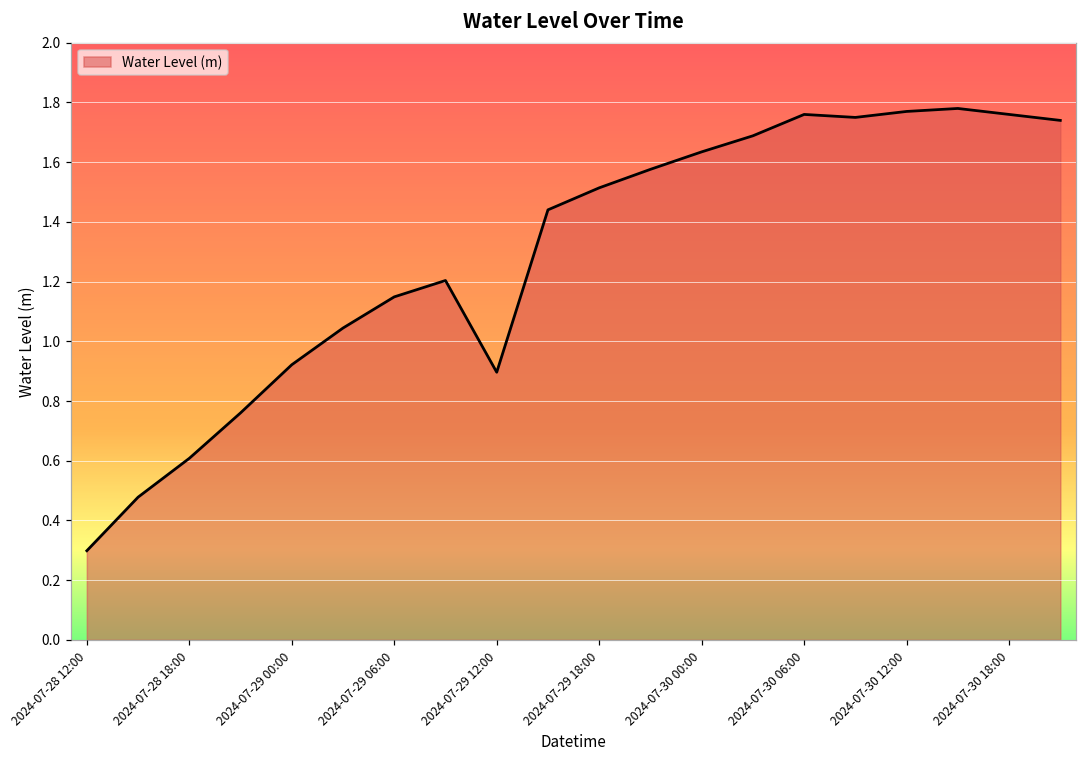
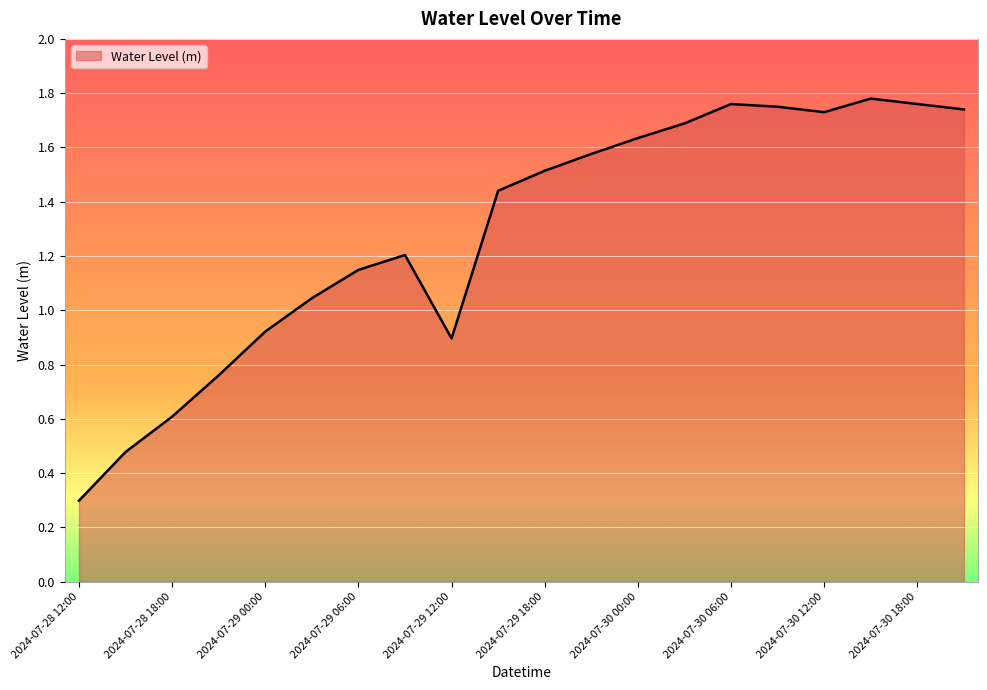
2024-07-30 12:00: 1.77 -> 1.73
